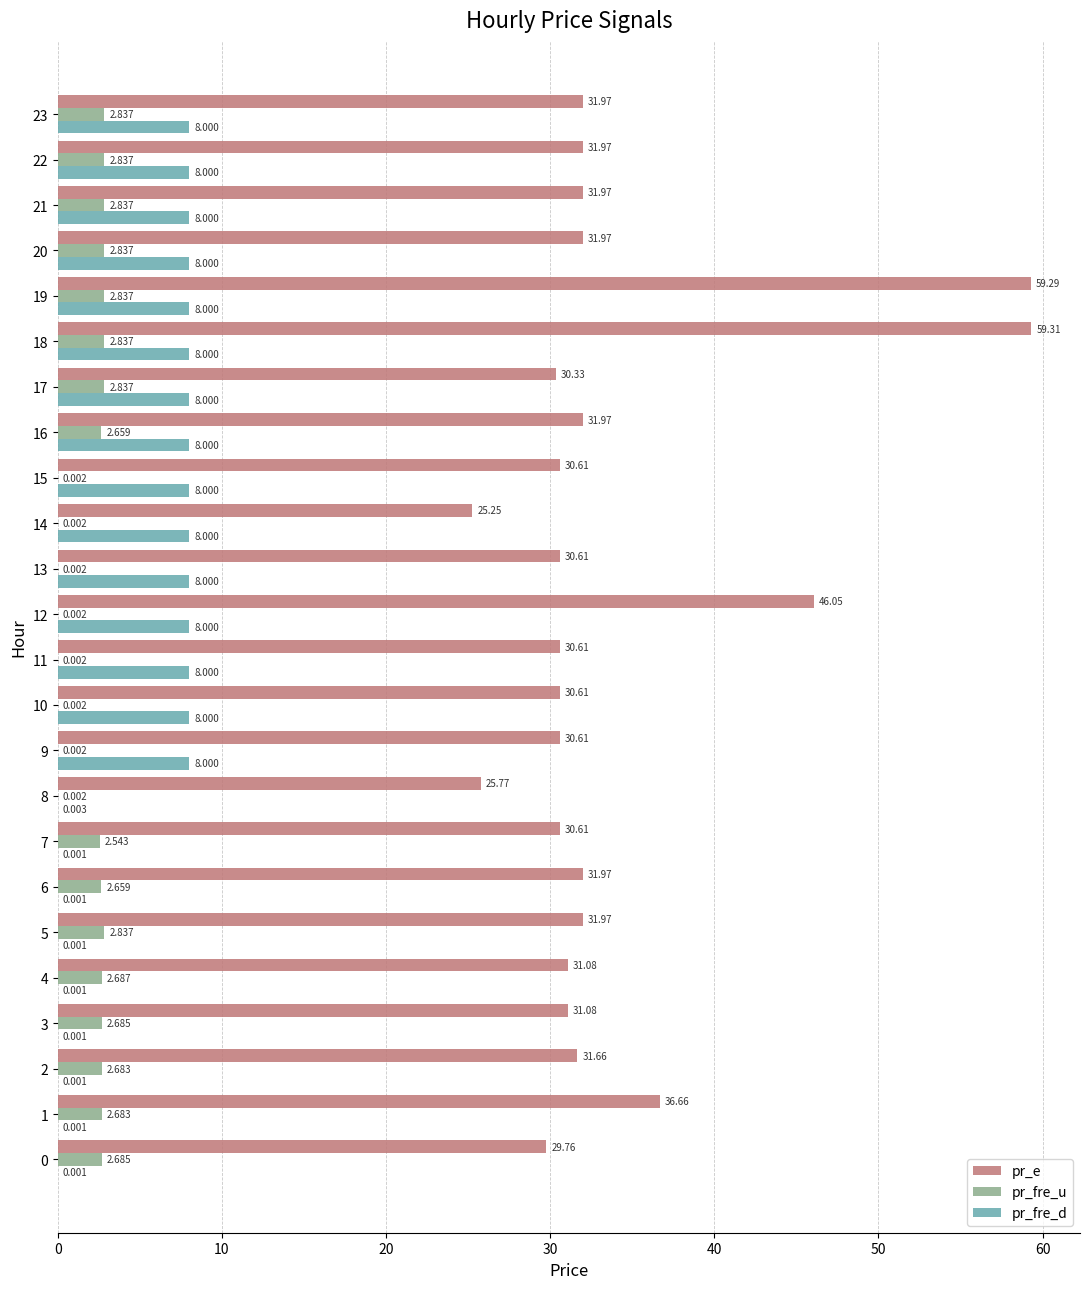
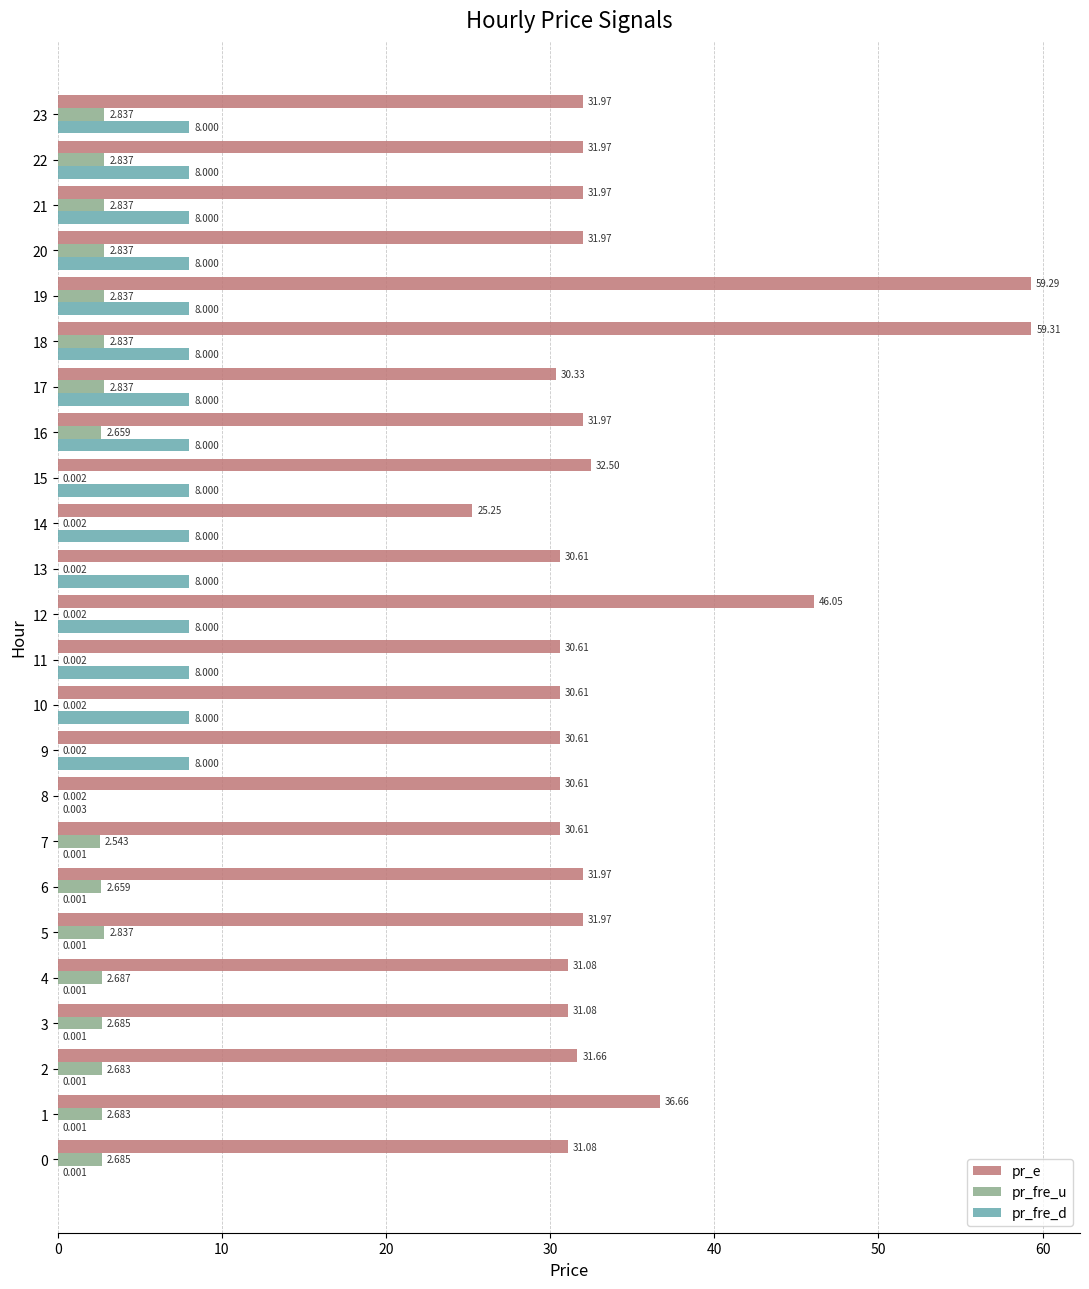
pr_e, 15: 30.61 -> 32.50
pr_e, 8: 25.77 -> 30.61
pr_e, 0: 29.76 -> 31.08
